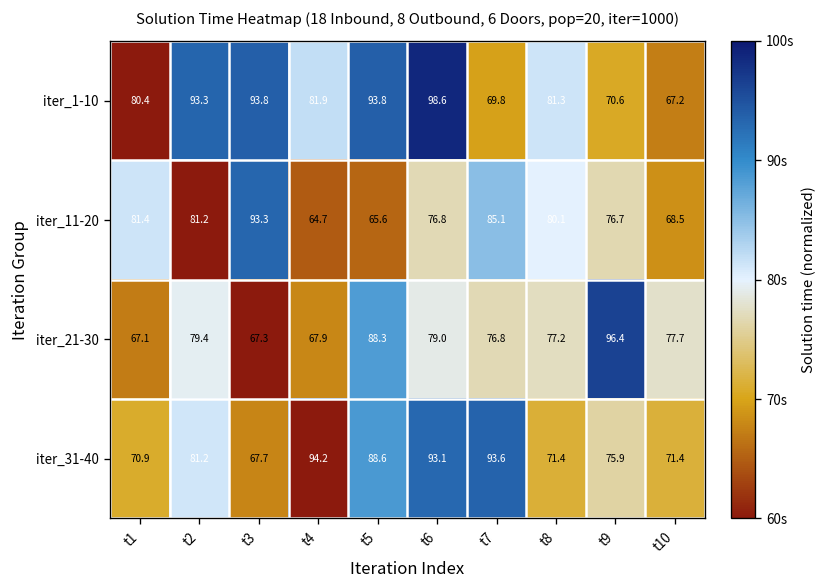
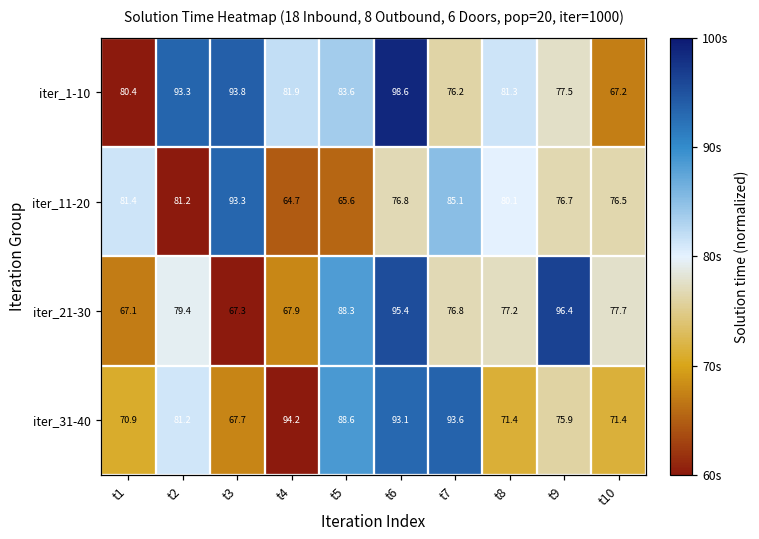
iter_1-10, t5: 93.8 -> 83.6
iter_1-10, t7: 69.8 -> 76.2
iter_1-10, t9: 70.6 -> 77.5
iter_11-20, t10: 68.5 -> 76.5
iter_21-30, t6: 79.0 -> 95.4
